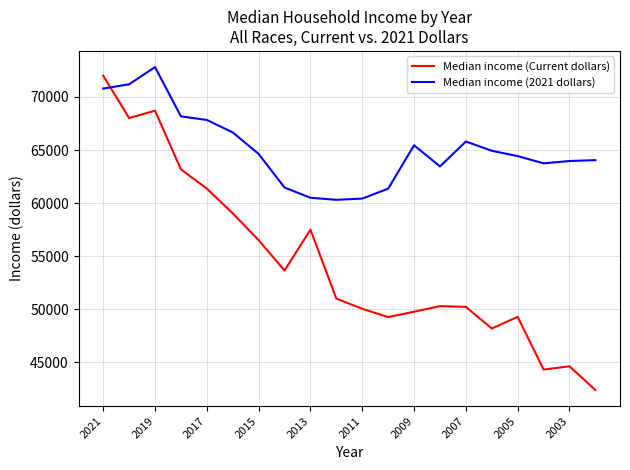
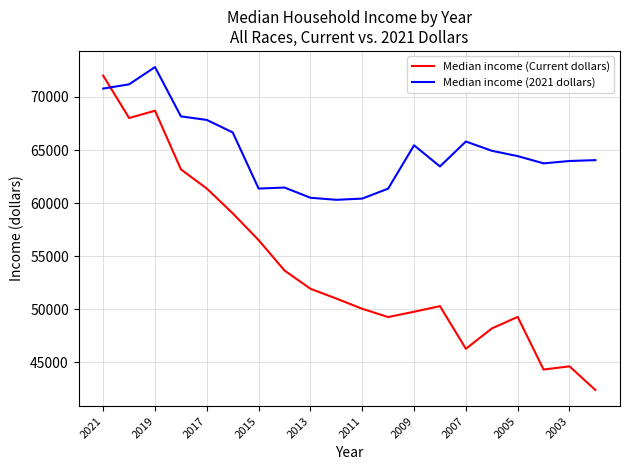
Median income (2021 dollars), 2015: 64600 -> 61400
Median income (Current dollars), 2013: 57500 -> 51900
Median income (Current dollars), 2007: 50200 -> 46300
